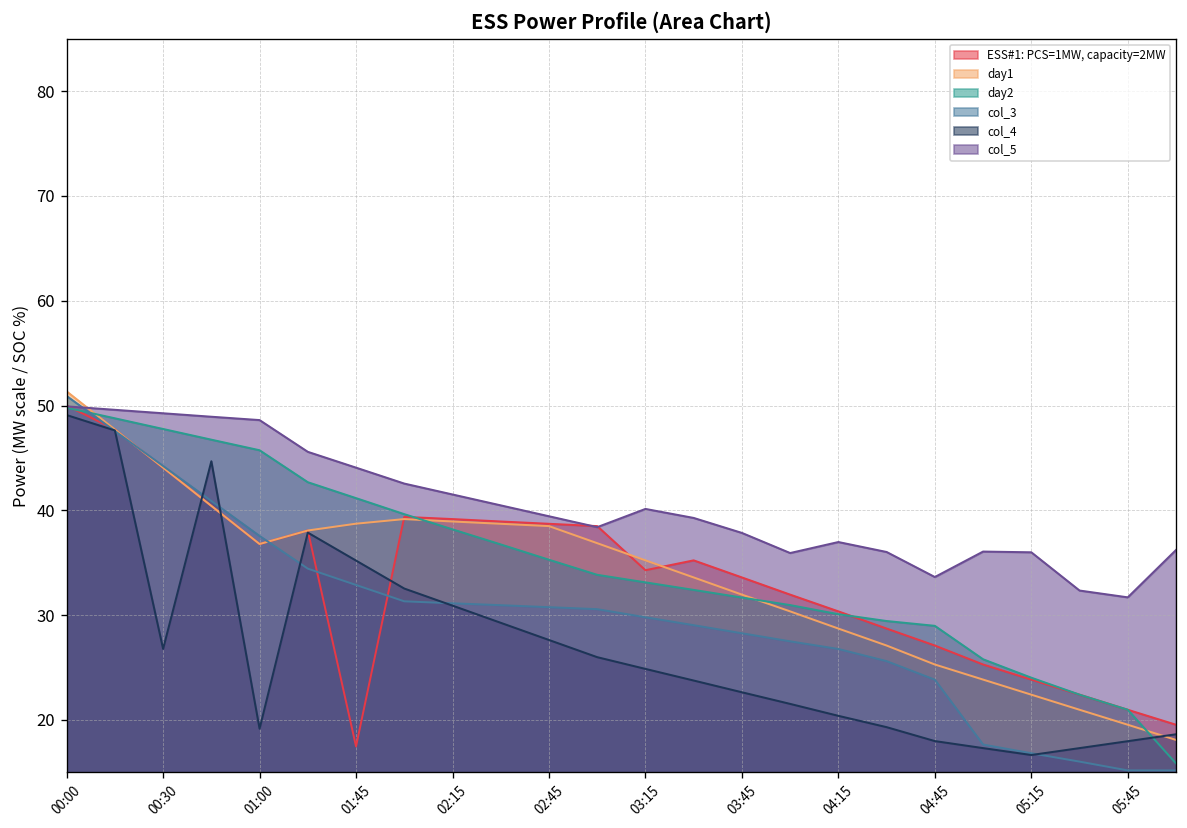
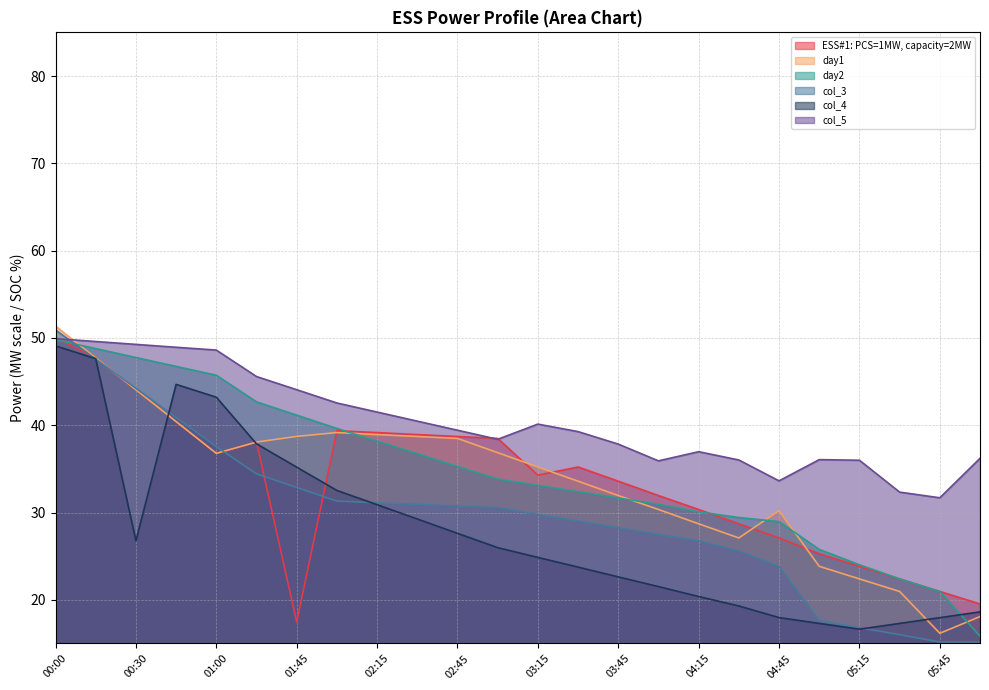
col_4, 01:00: 19 -> 43
day1, 04:45: 25 -> 30
day1, 05:45: 20 -> 16
